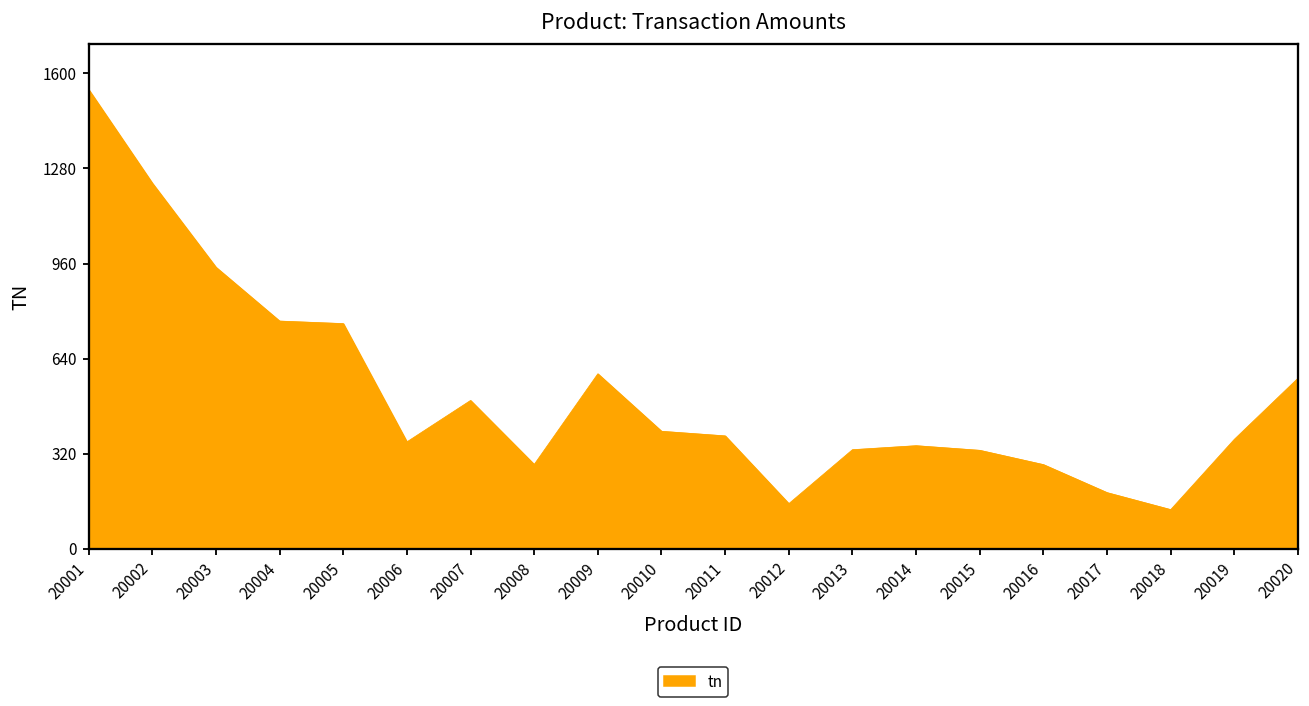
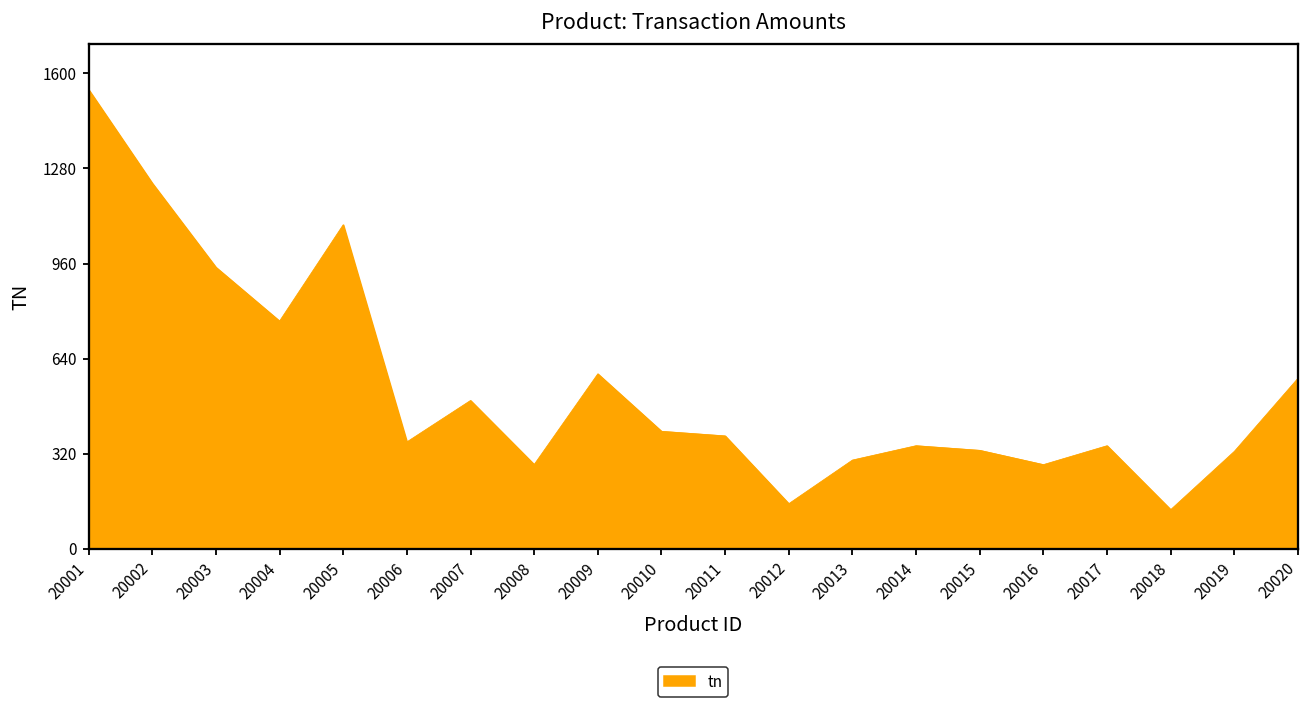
20005: 760 -> 1090
20013: 330 -> 300
20017: 190 -> 350
20019: 370 -> 330
